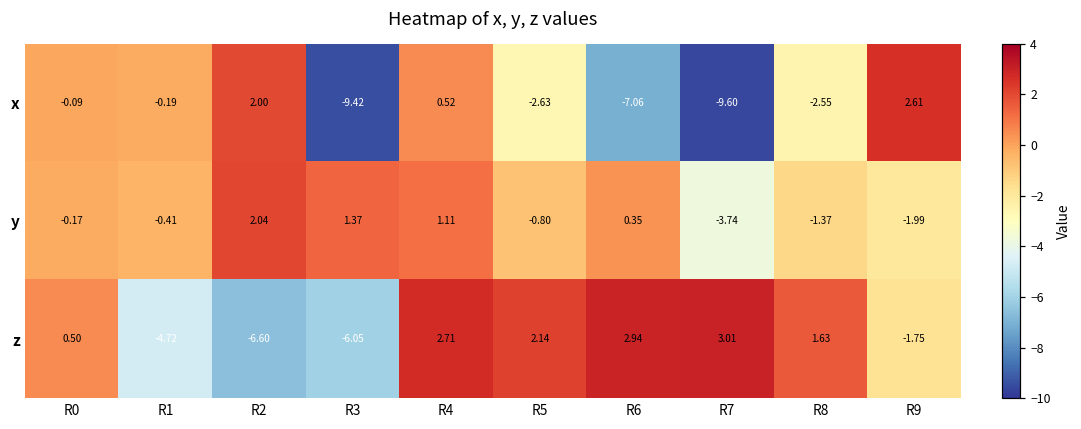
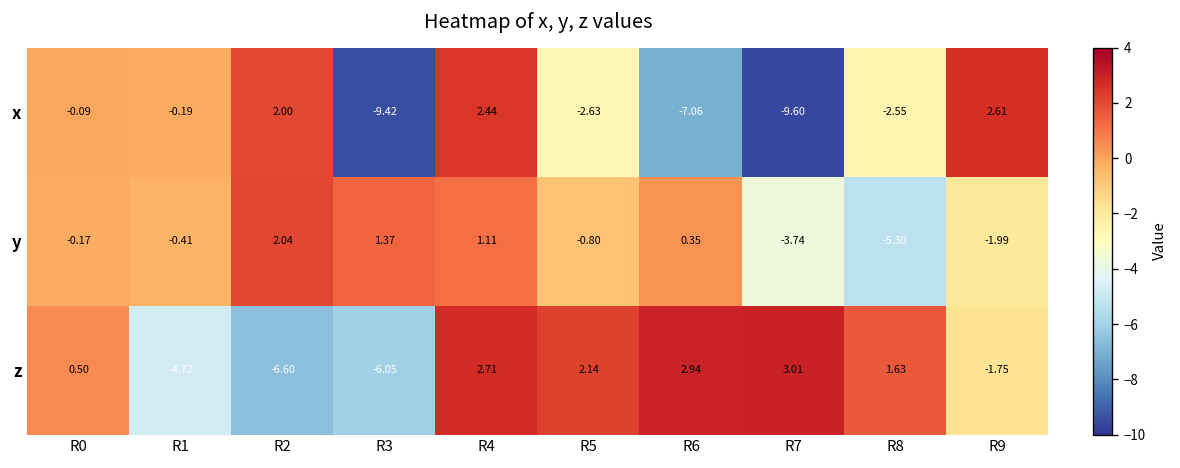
x, R4: 0.52 -> 2.44
y, R8: -1.37 -> -5.30
